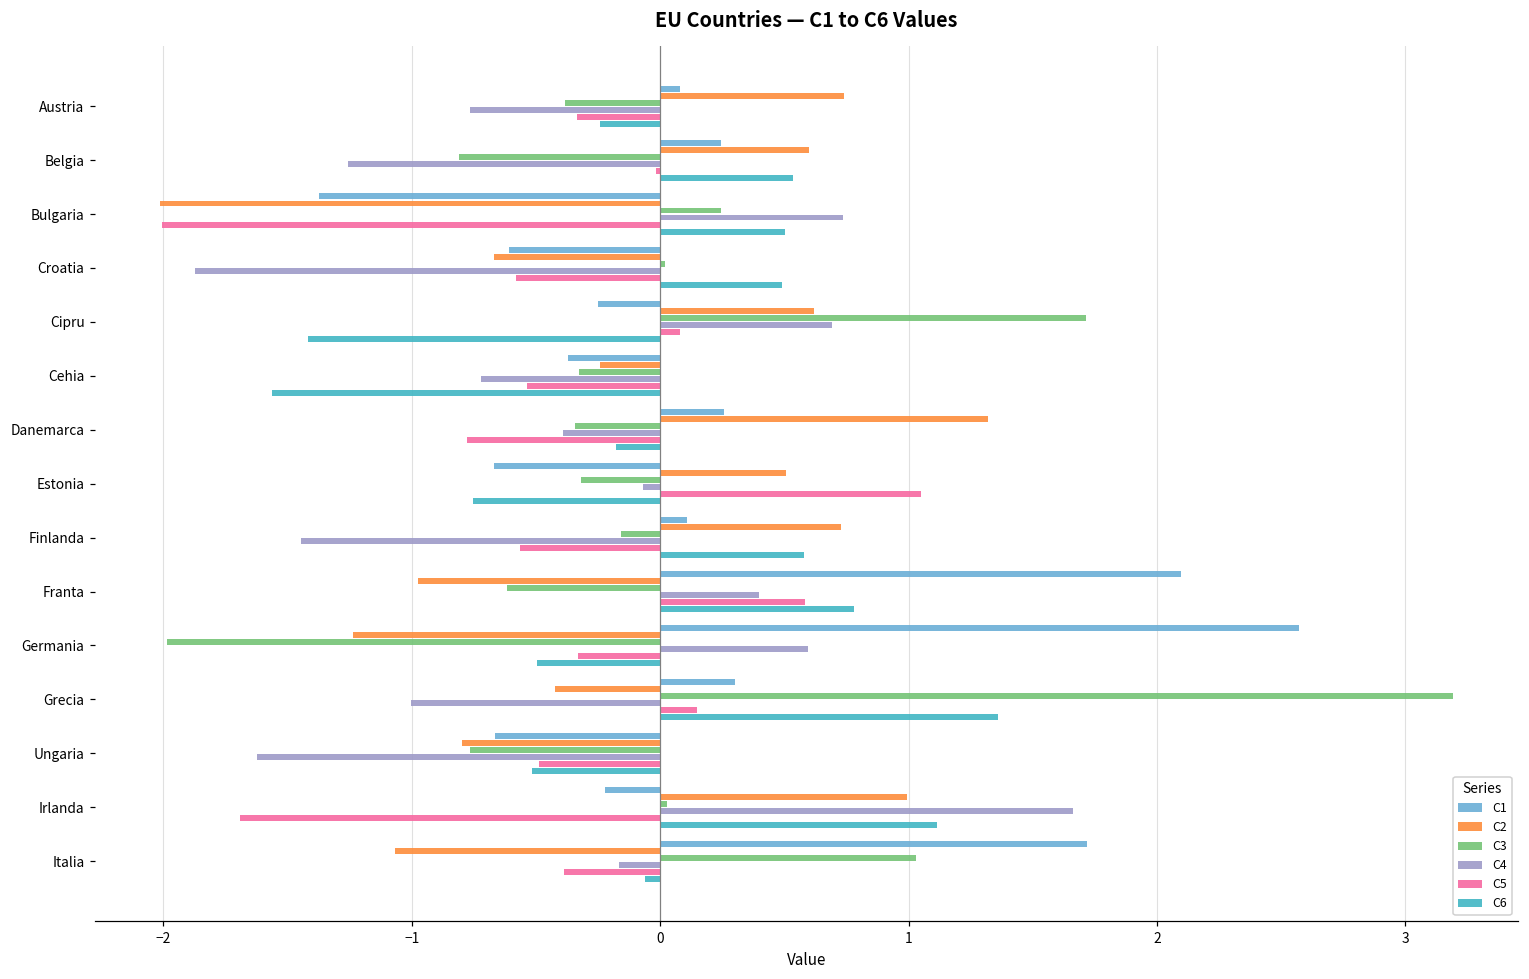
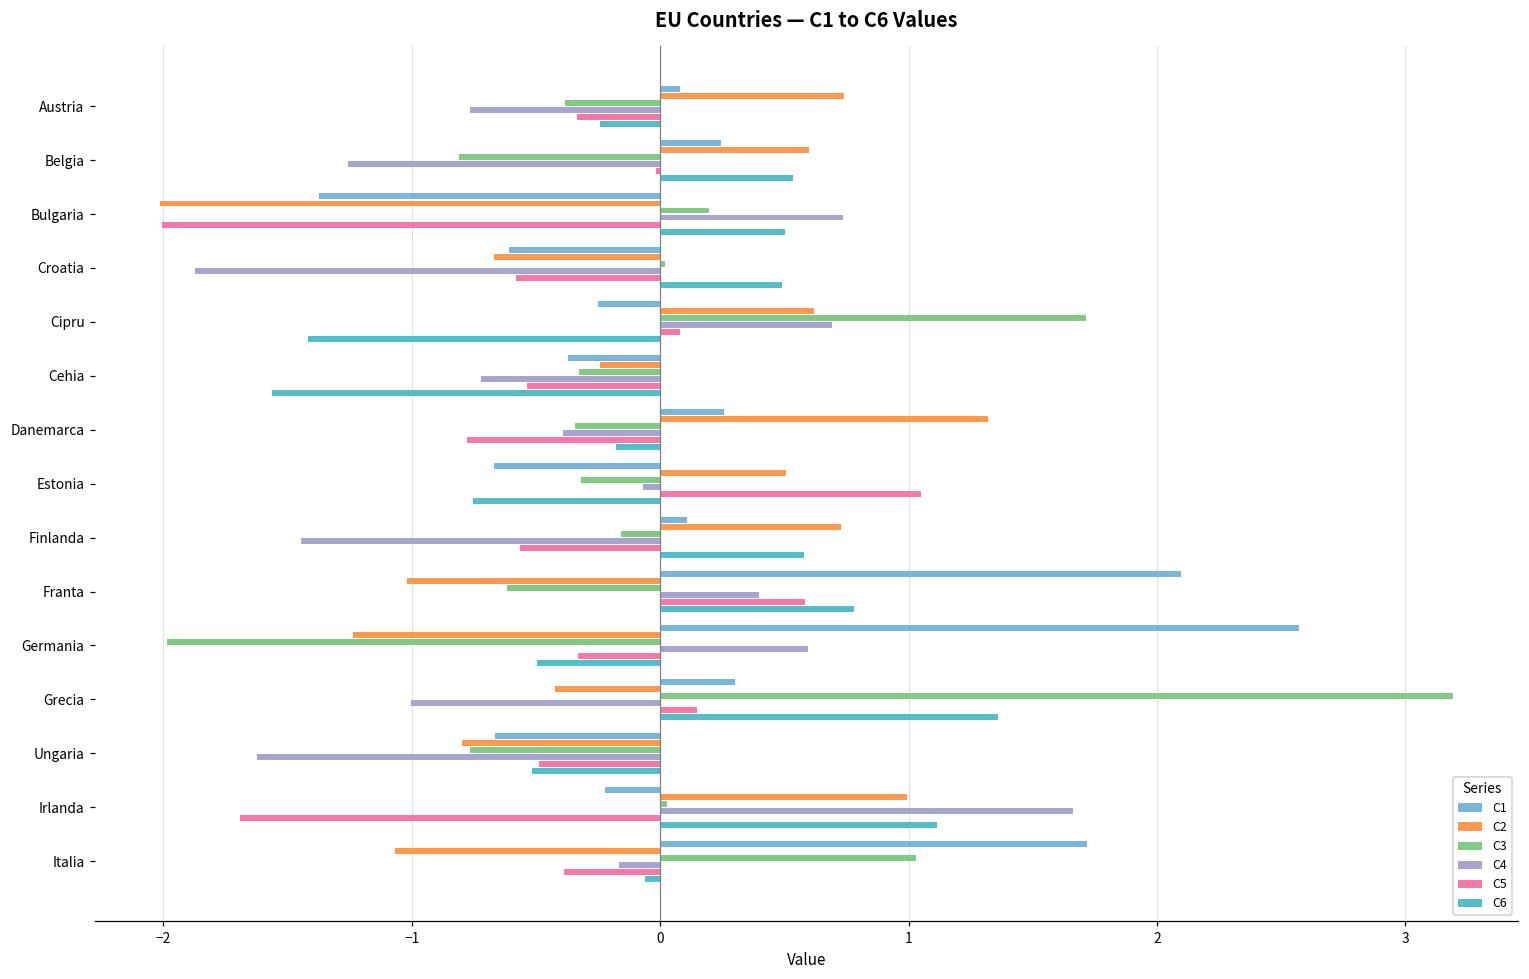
C3, Bulgaria: 0.24 -> 0.20
C2, Franta: -0.98 -> -1.02
